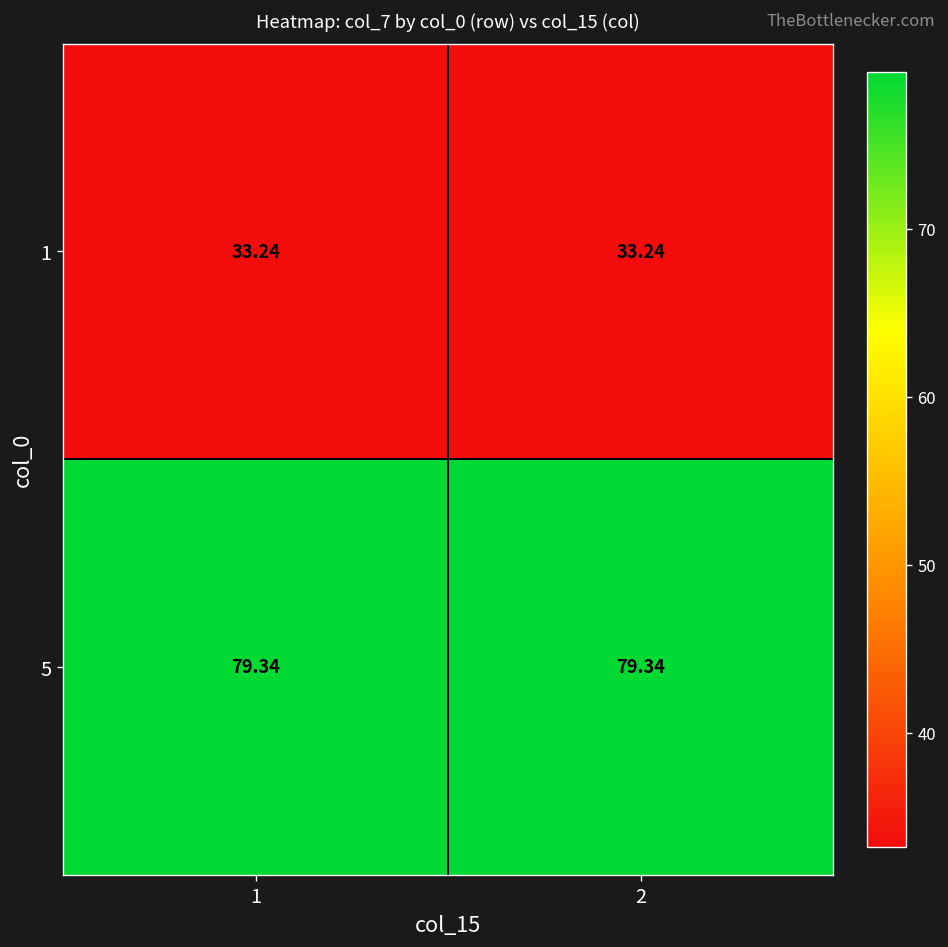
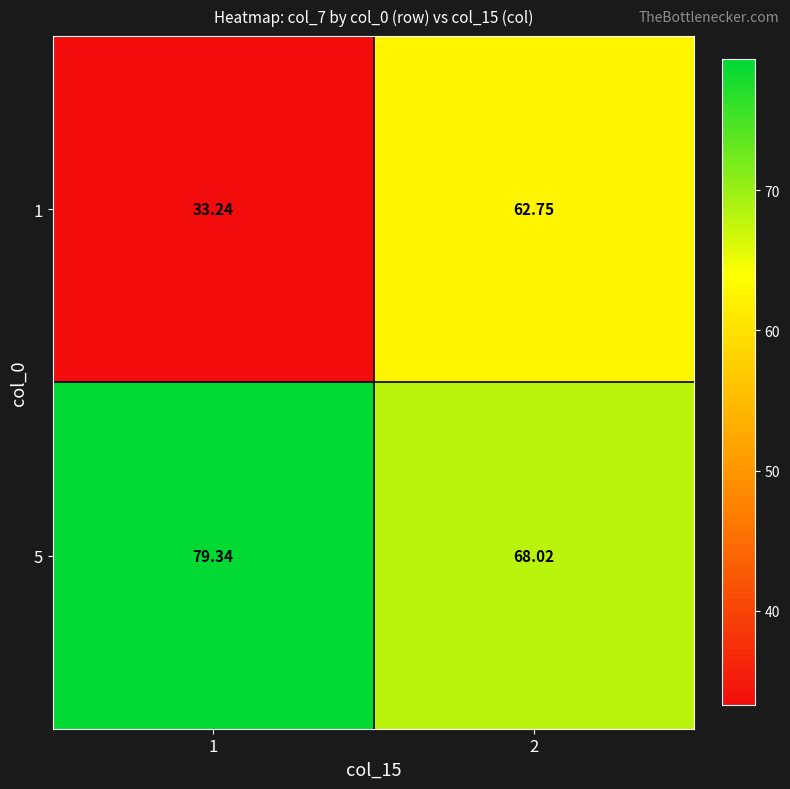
1, 2: 33.24 -> 62.75
5, 2: 79.34 -> 68.02
